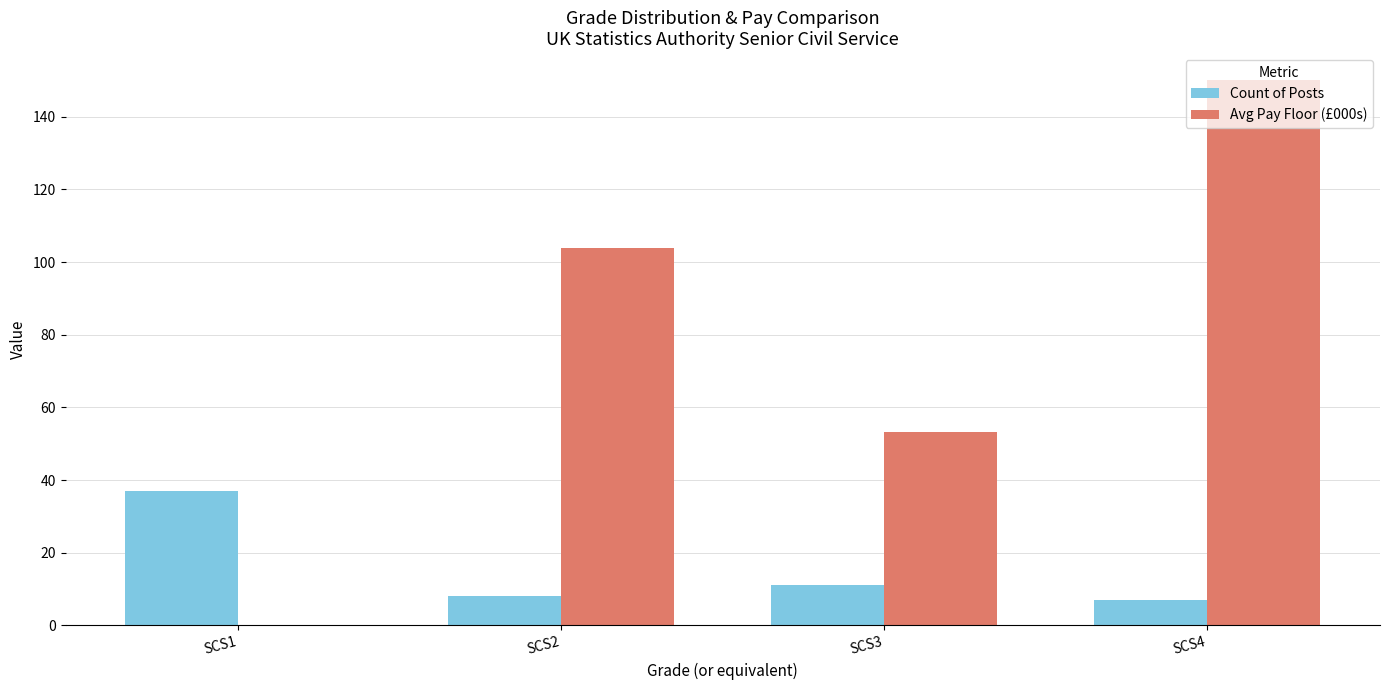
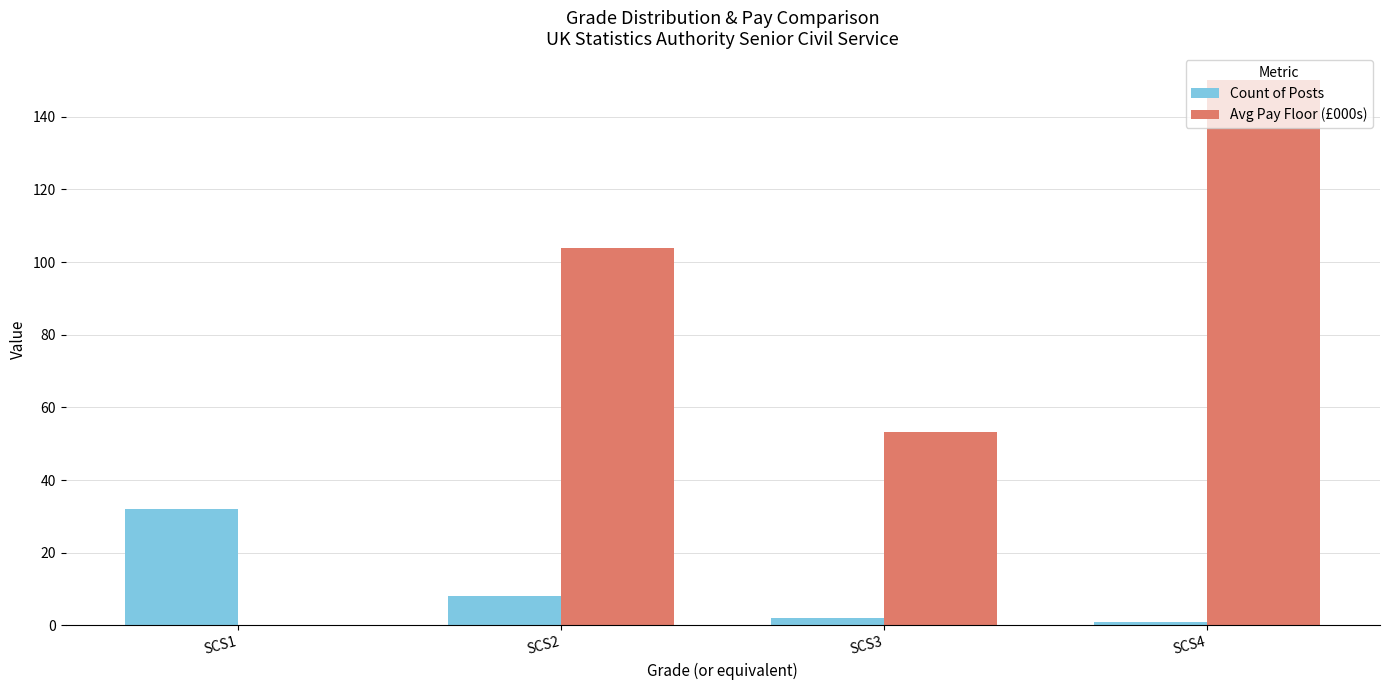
Count of Posts, SCS1: 37 -> 32
Count of Posts, SCS3: 11 -> 2
Count of Posts, SCS4: 7 -> 1
